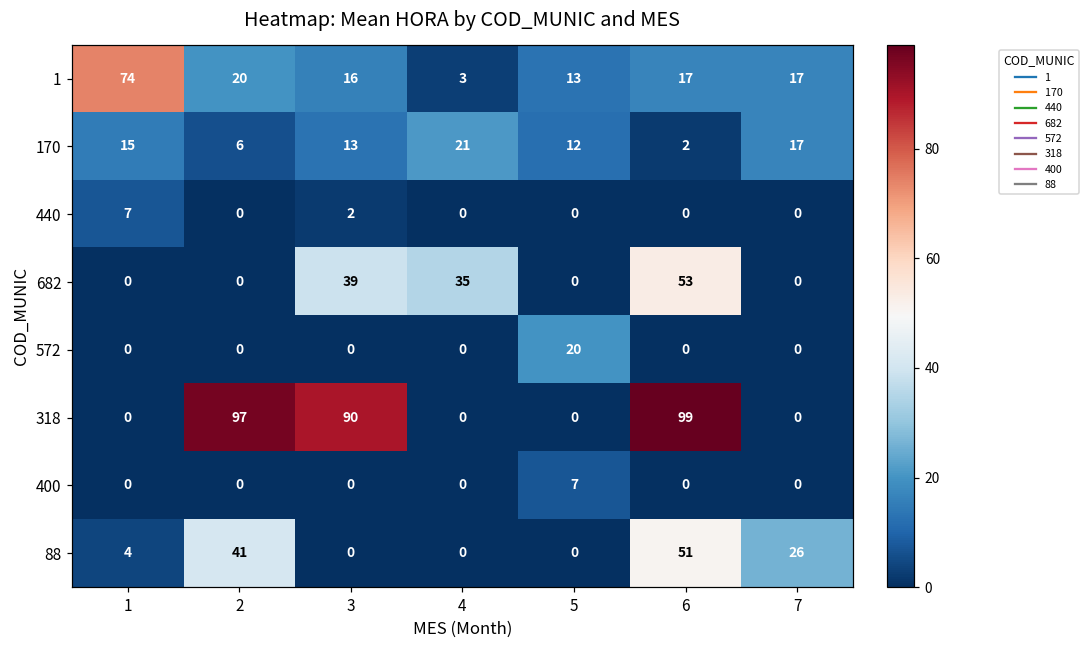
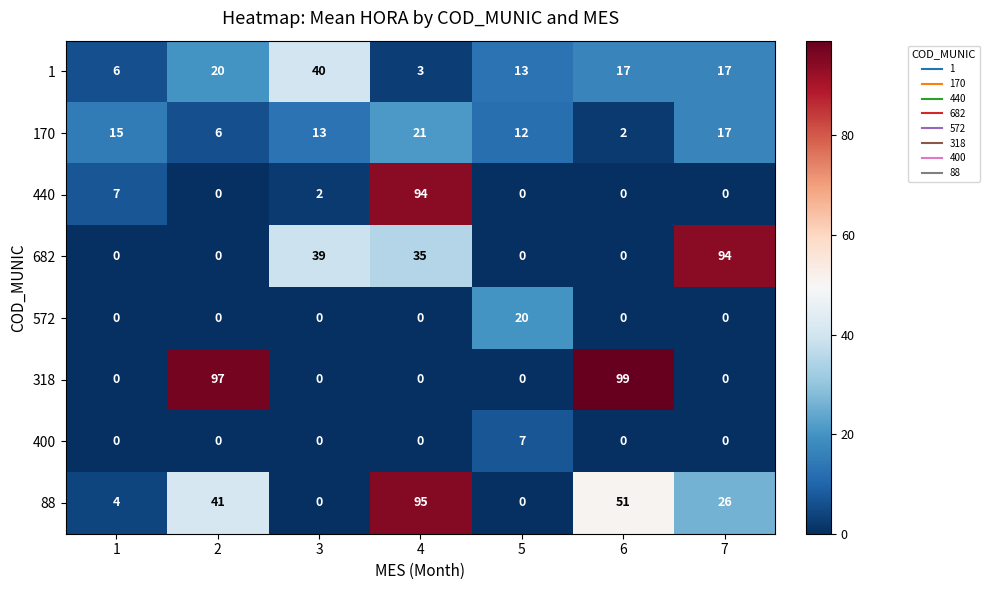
1, 1: 74 -> 6
1, 3: 16 -> 40
440, 4: 0 -> 94
682, 6: 53 -> 0
682, 7: 0 -> 94
318, 3: 90 -> 0
88, 4: 0 -> 95
